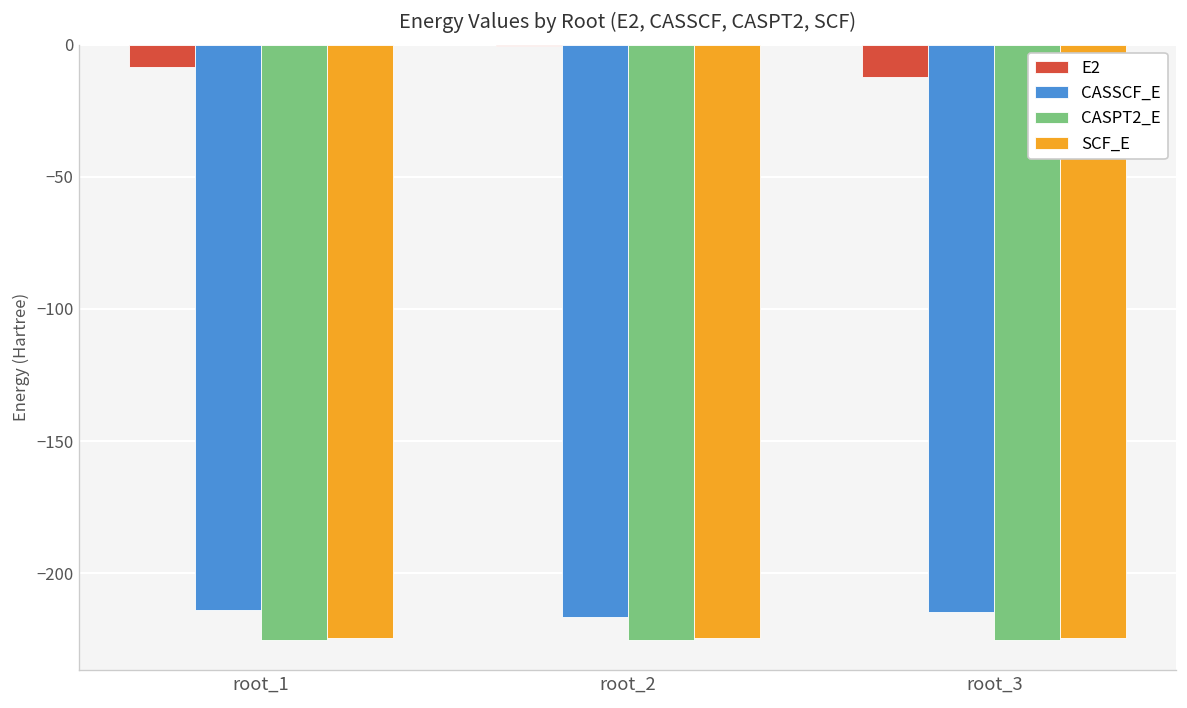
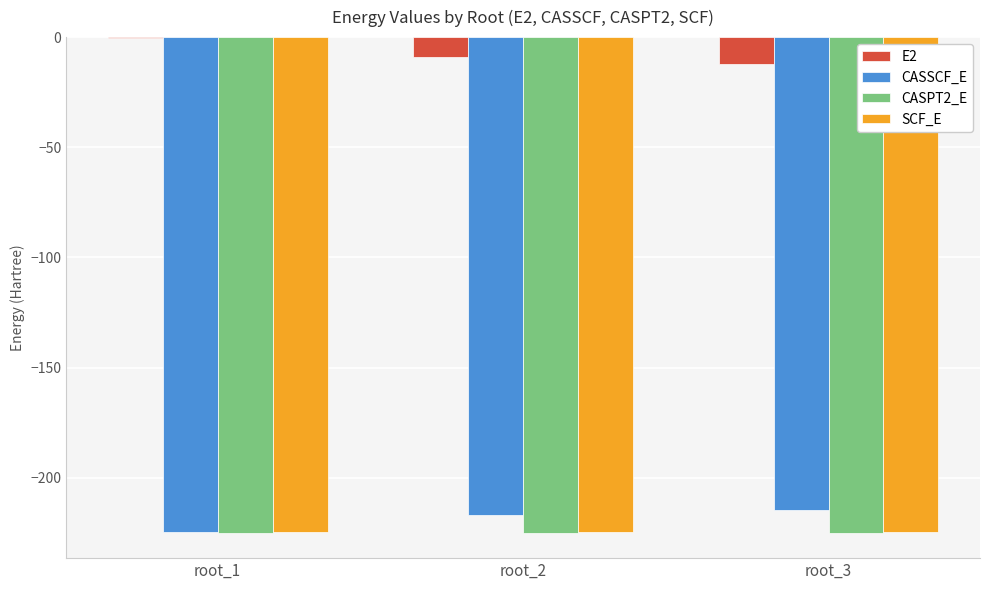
E2, root_1: -9 -> -1
CASSCF_E, root_1: -214 -> -225
E2, root_2: -1 -> -9
